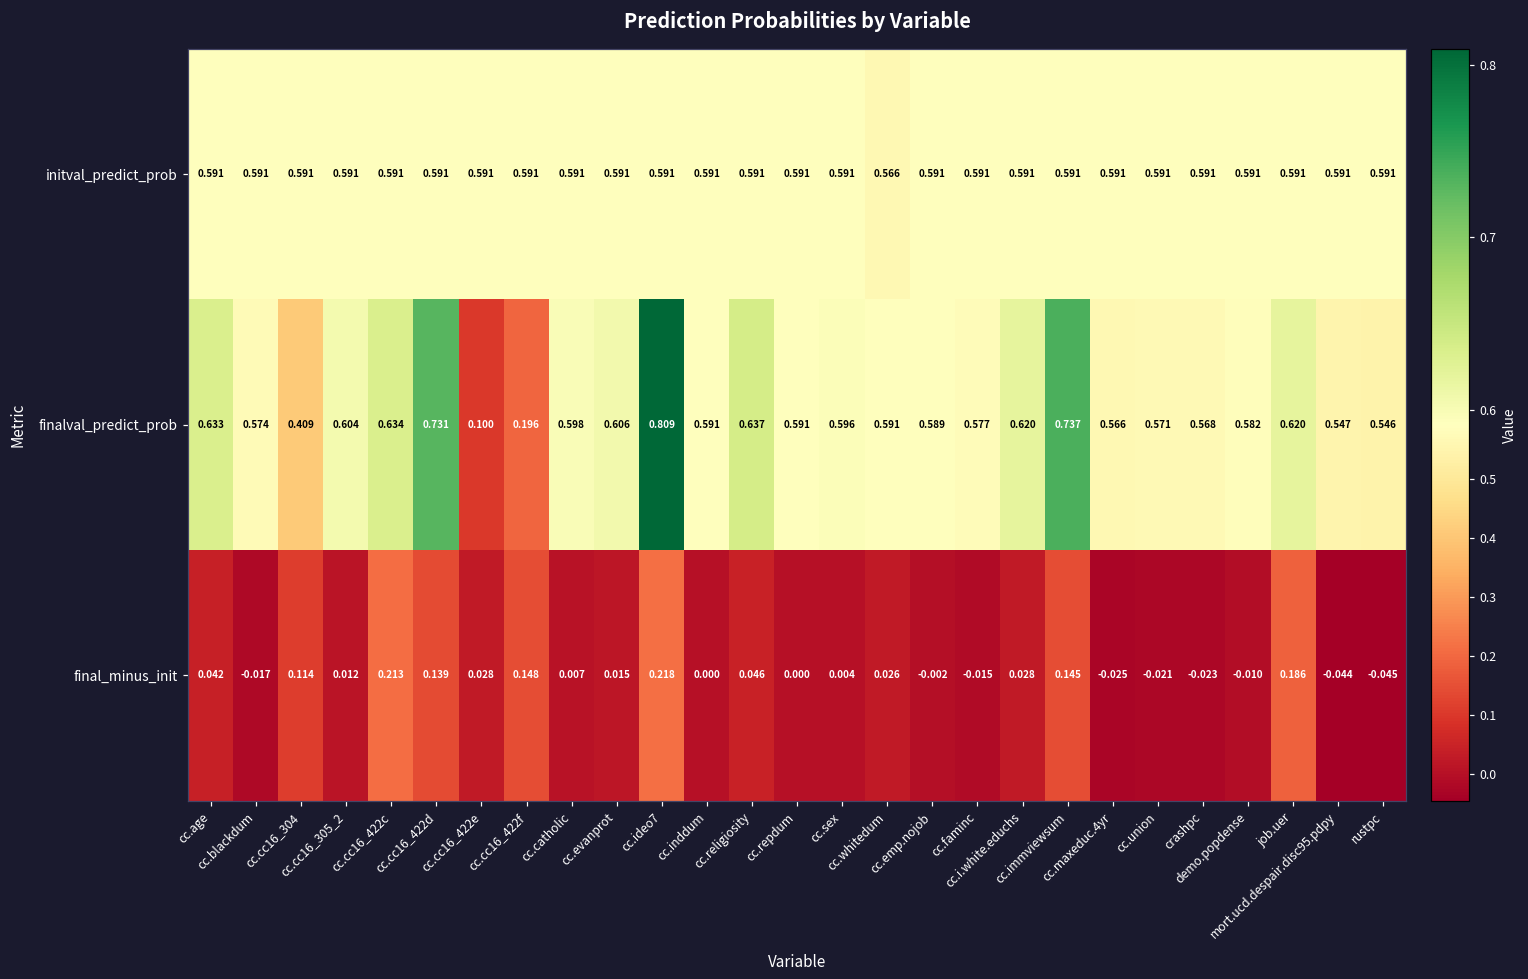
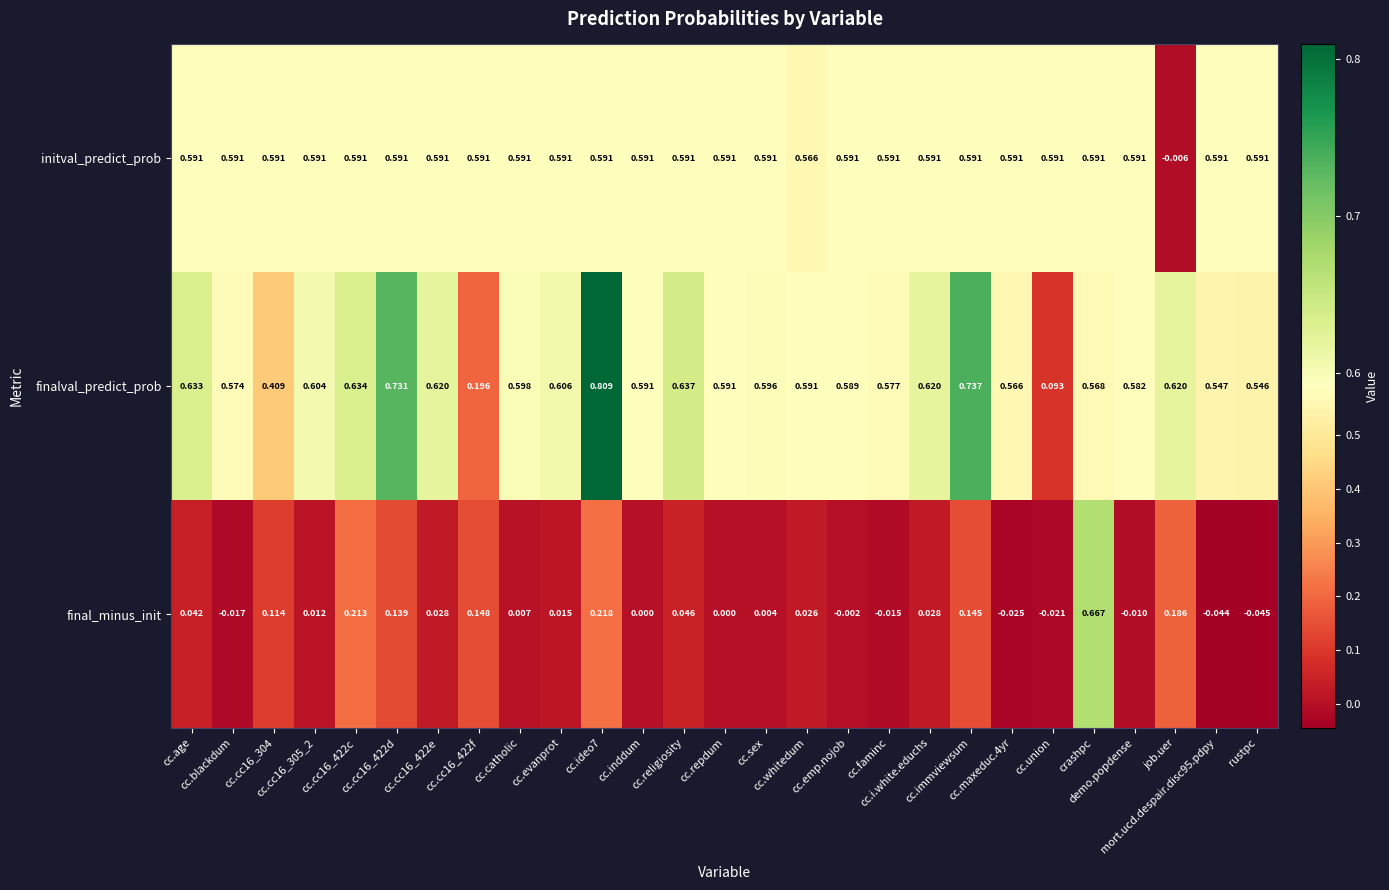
initval_predict_prob, job.uer: 0.591 -> -0.006
finalval_predict_prob, cc.cc16_422e: 0.100 -> 0.620
finalval_predict_prob, cc.union: 0.571 -> 0.093
final_minus_init, crashpc: -0.023 -> 0.667
